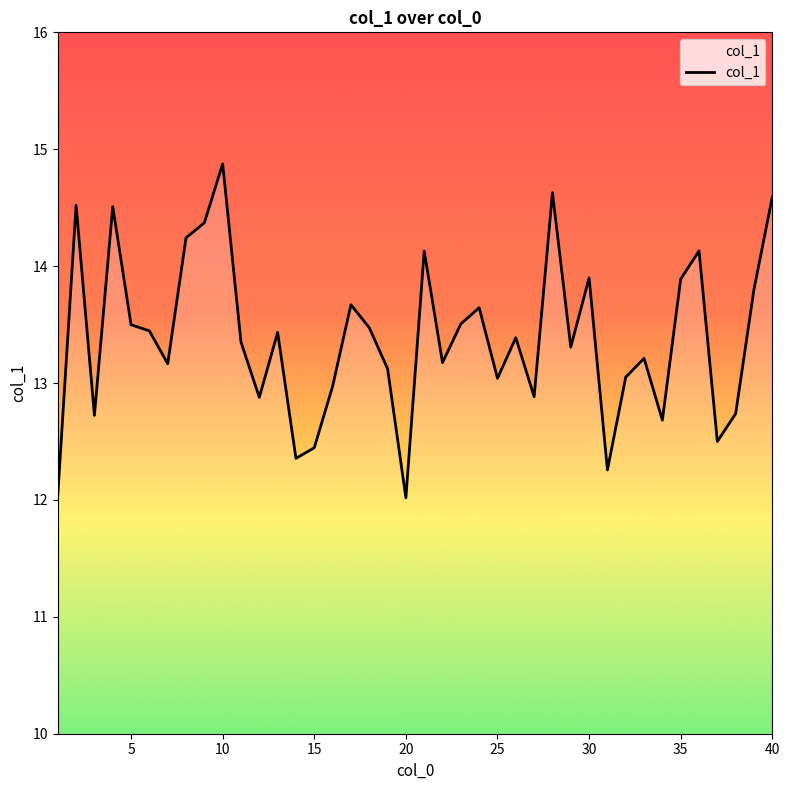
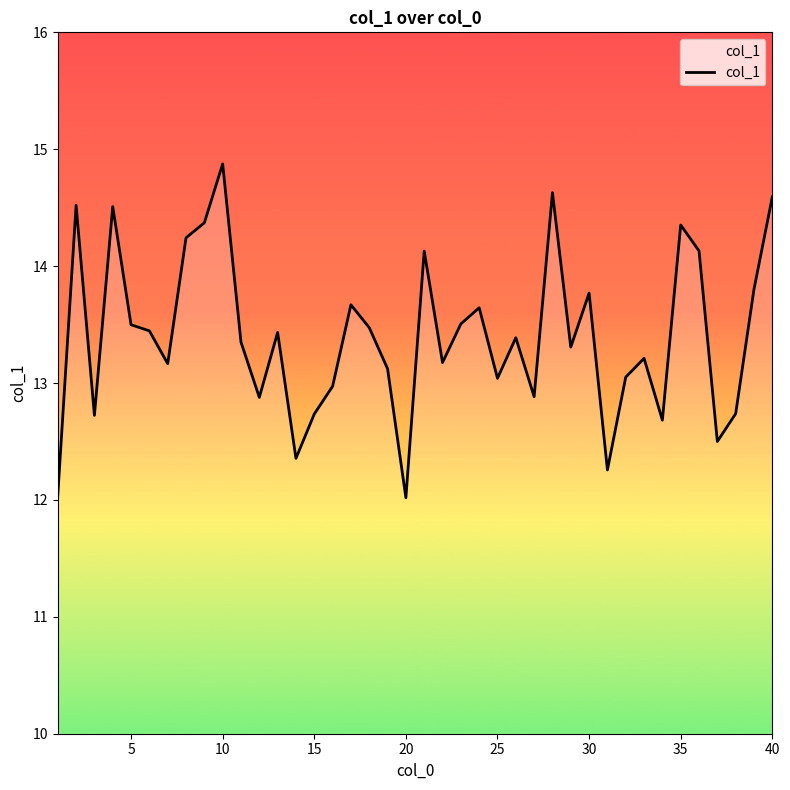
15: 12.45 -> 12.73
30: 13.90 -> 13.77
35: 13.89 -> 14.35
